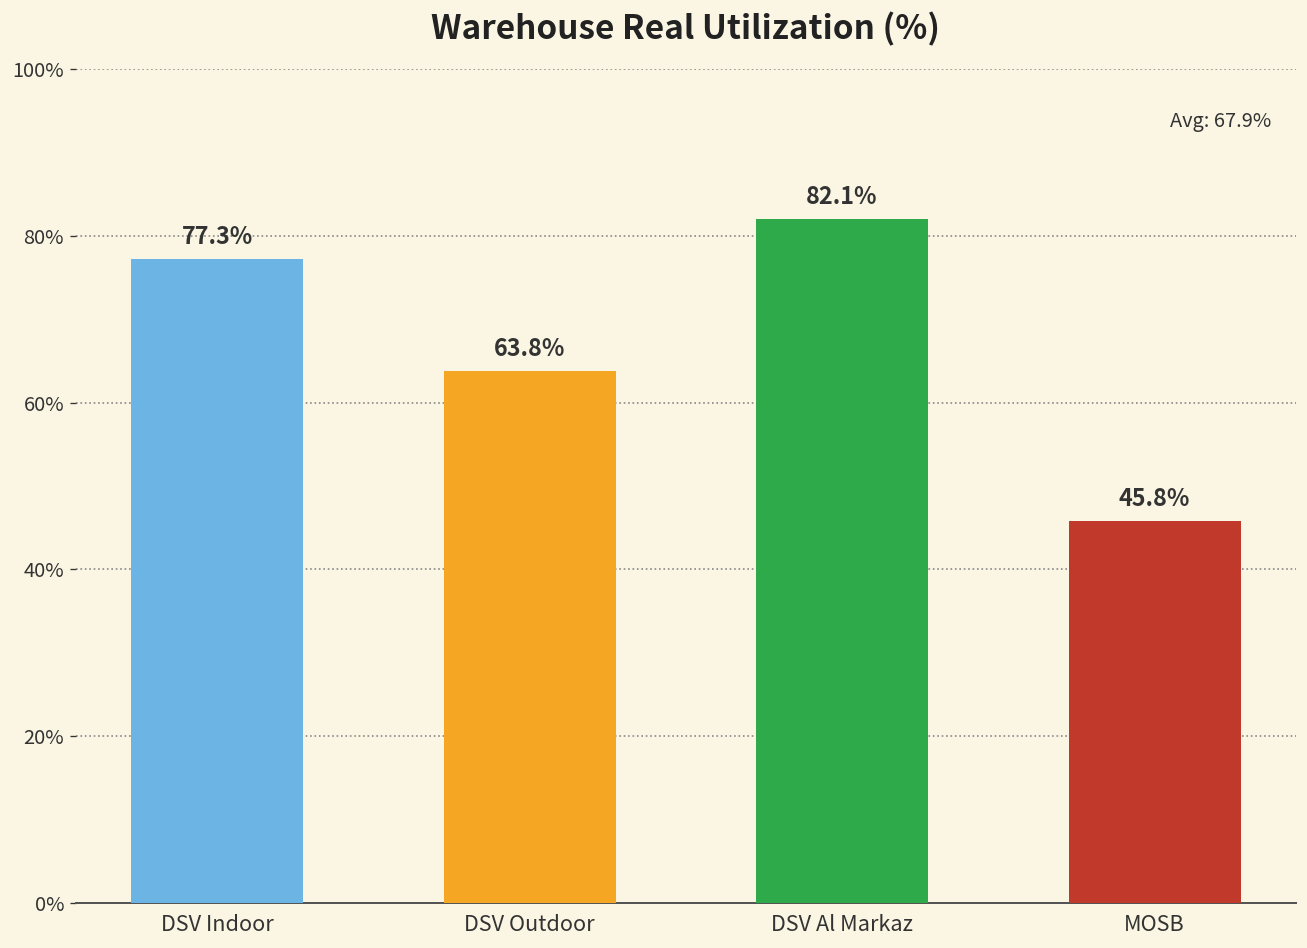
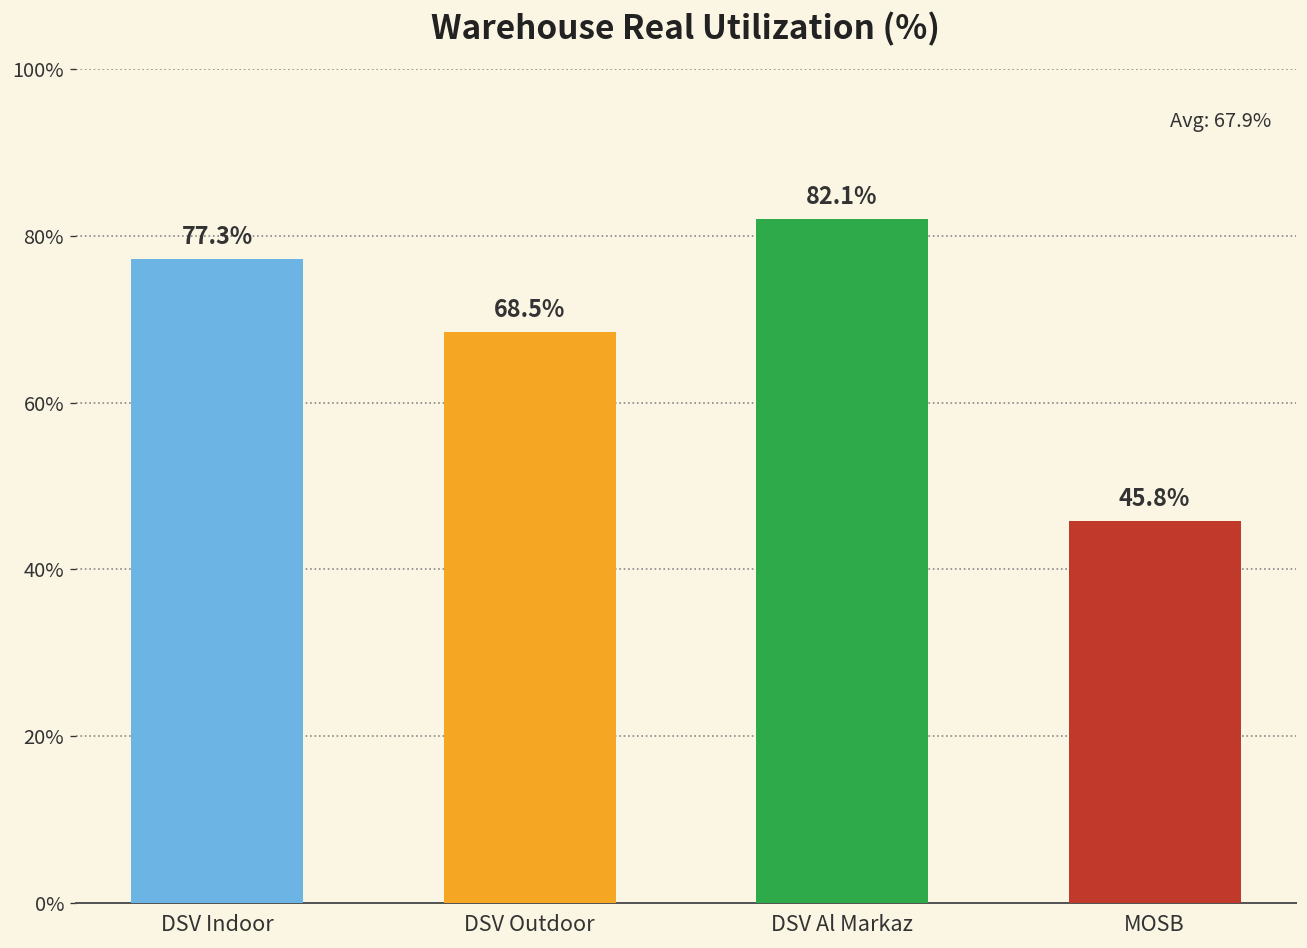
DSV Outdoor: 63.8% -> 68.5%
